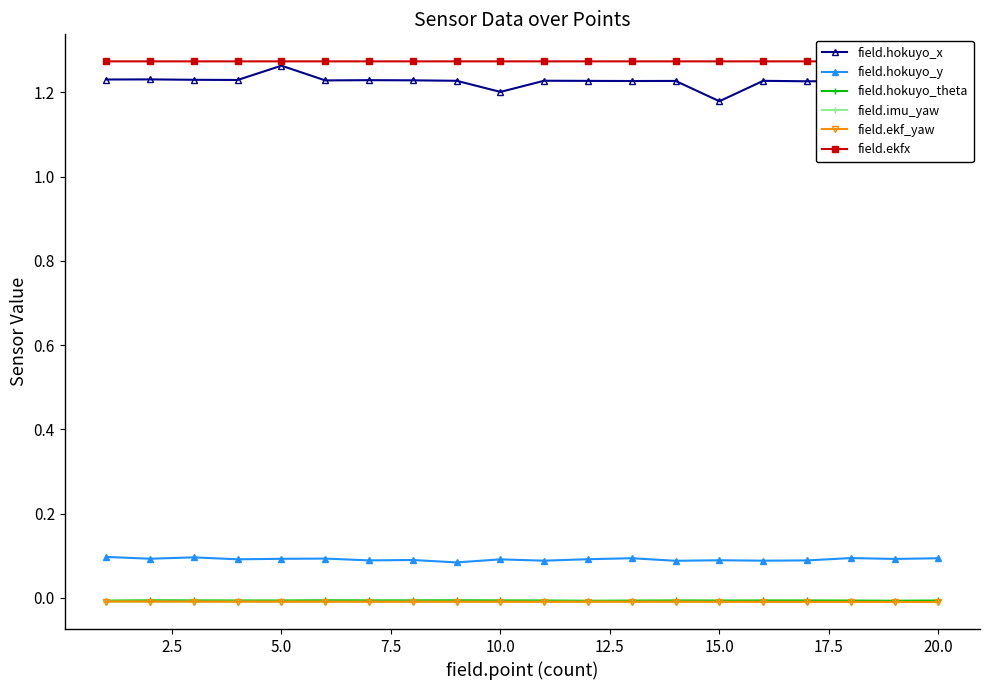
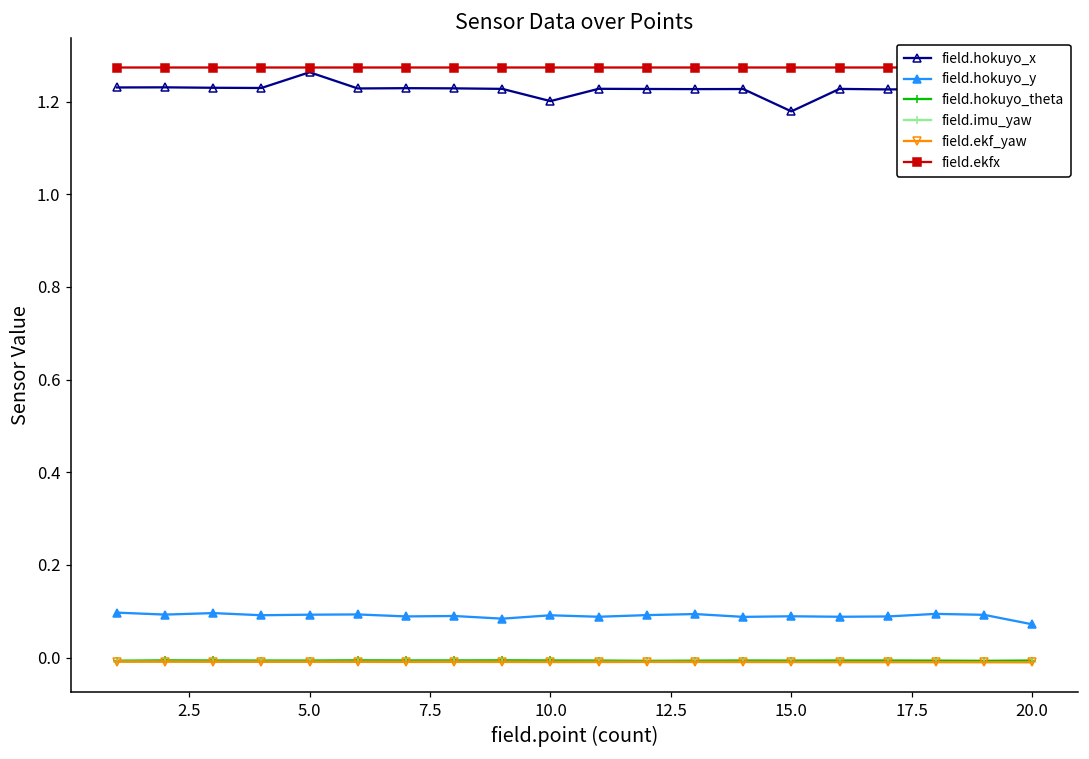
field.hokuyo_y, 20.0: 0.09 -> 0.07
